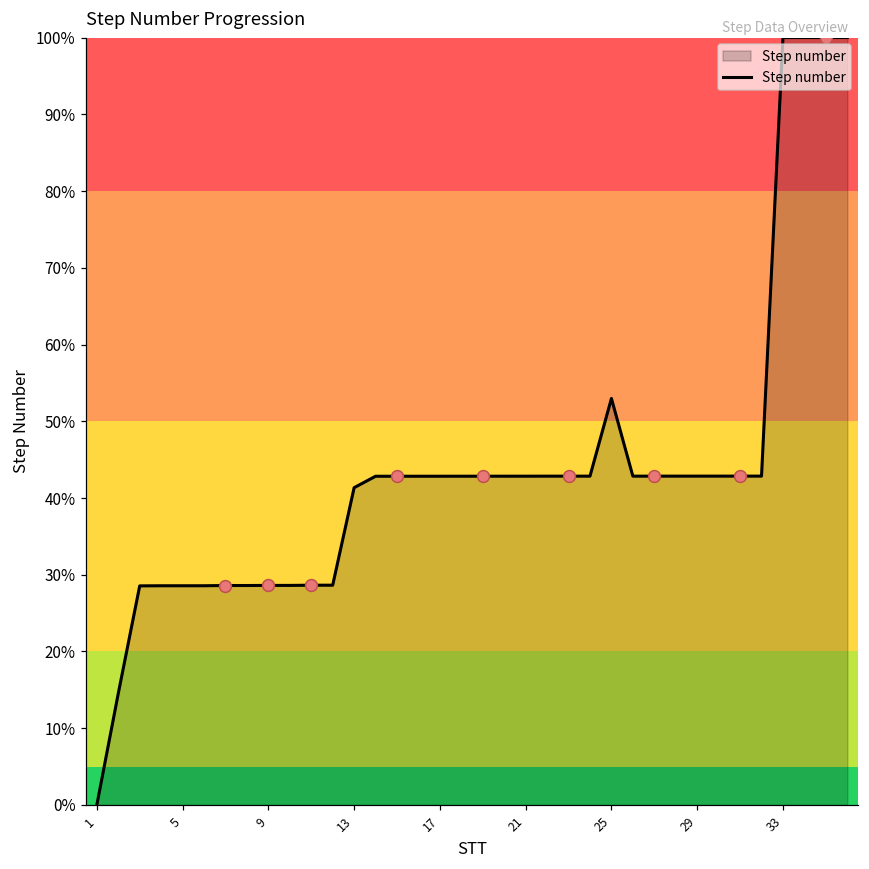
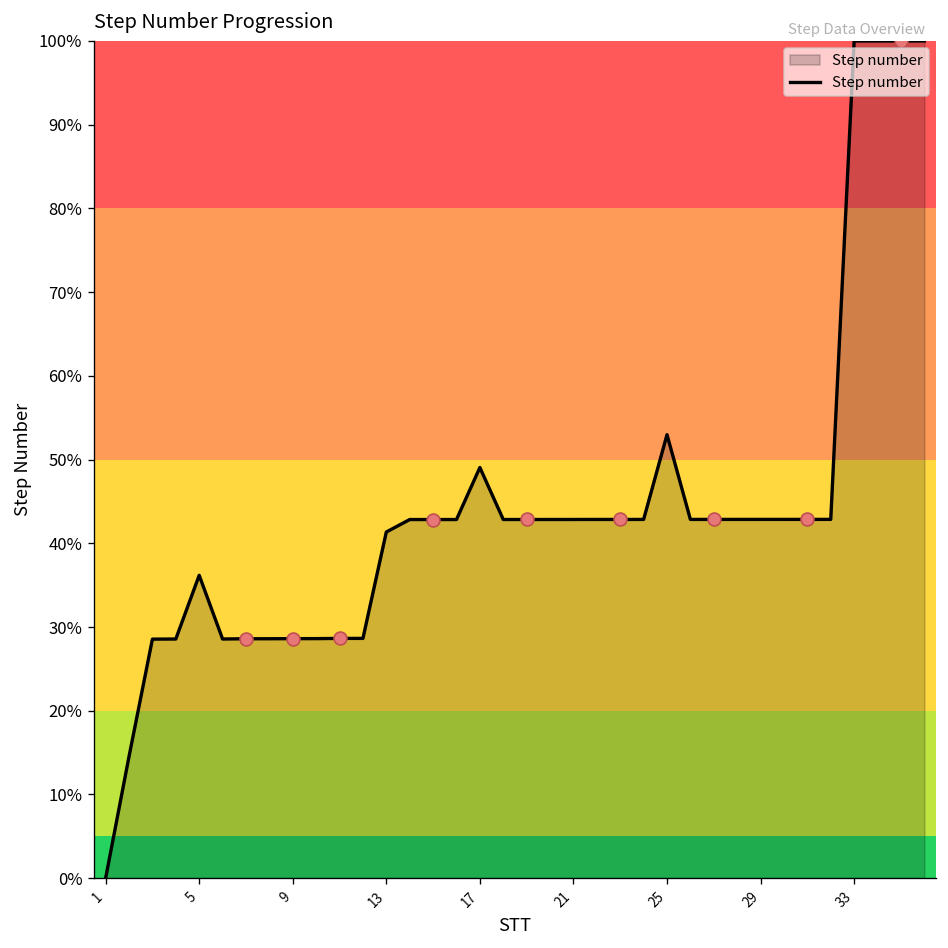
Step number, 5: 29% -> 36%
Step number, 17: 43% -> 49%
